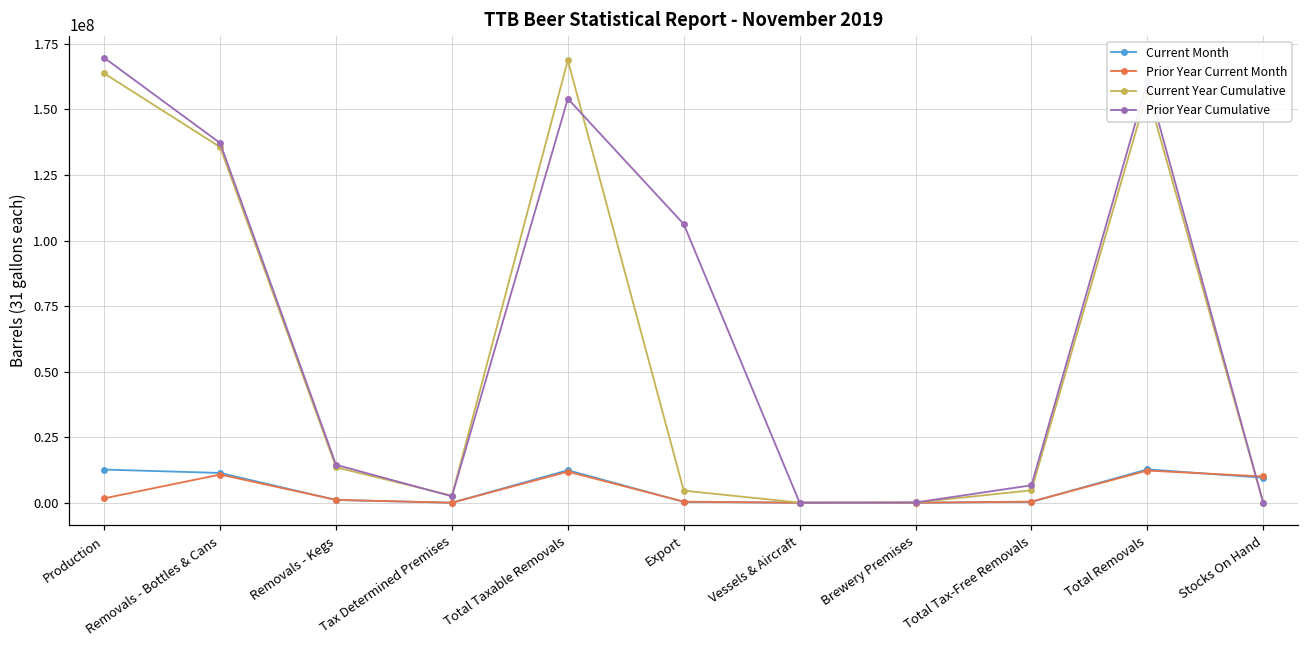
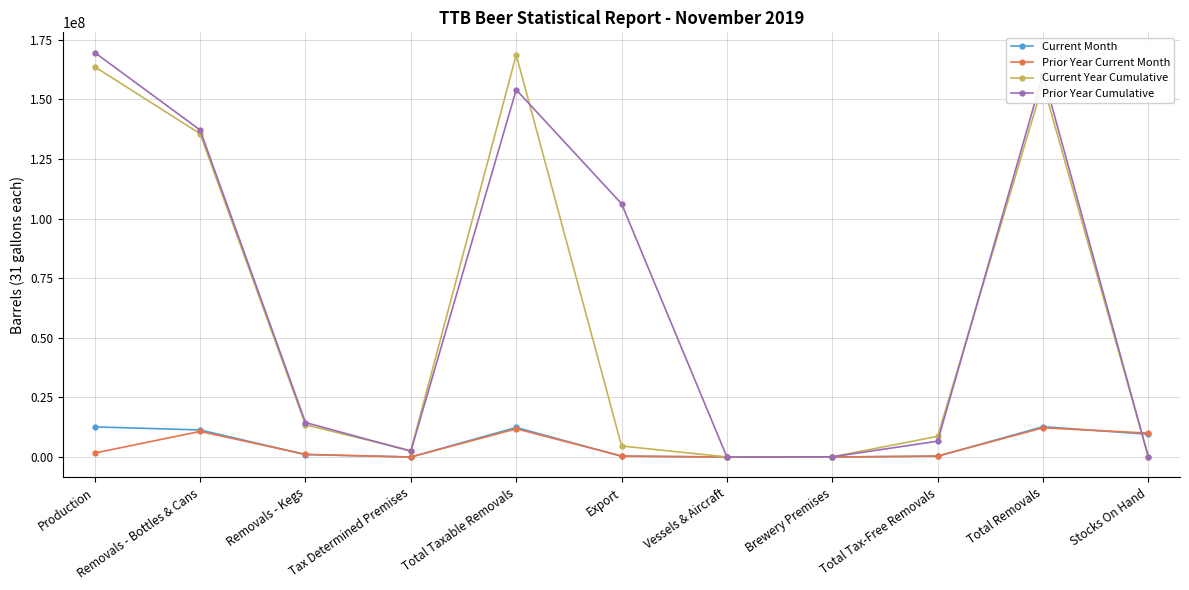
Current Year Cumulative, Total Tax-Free Removals: 5000000 -> 9000000
